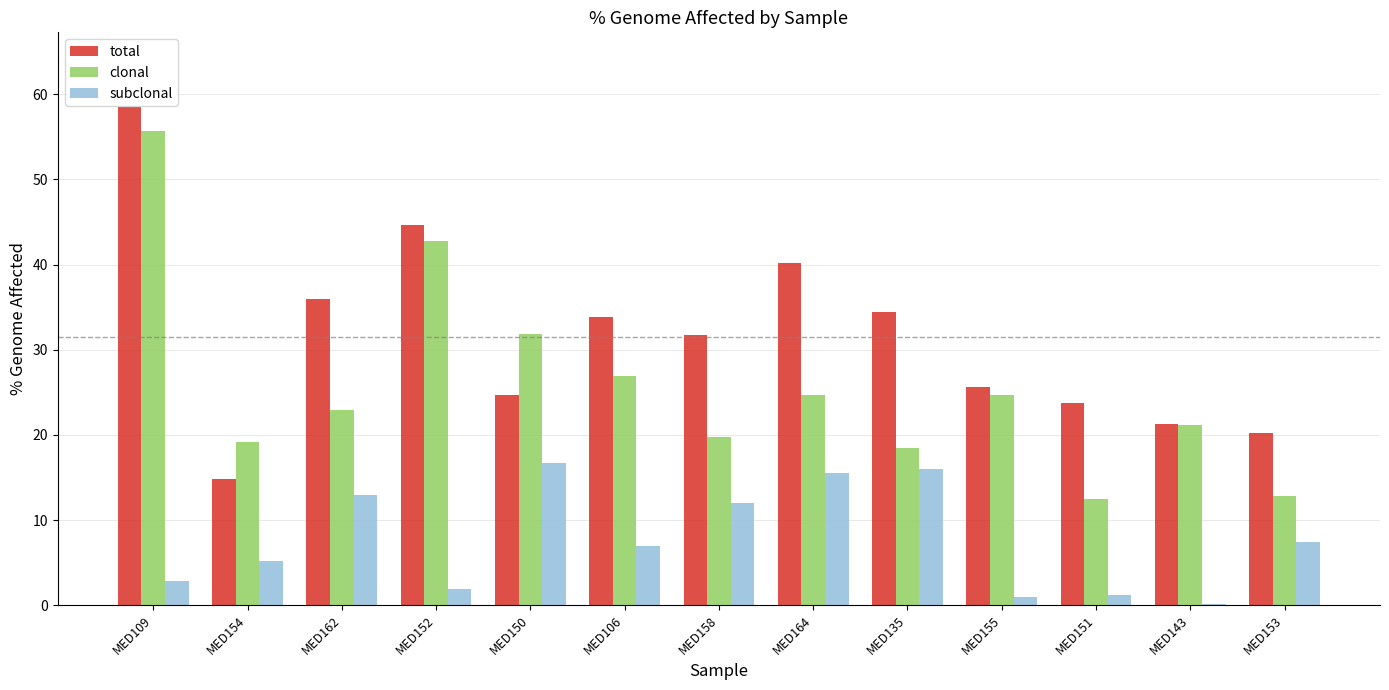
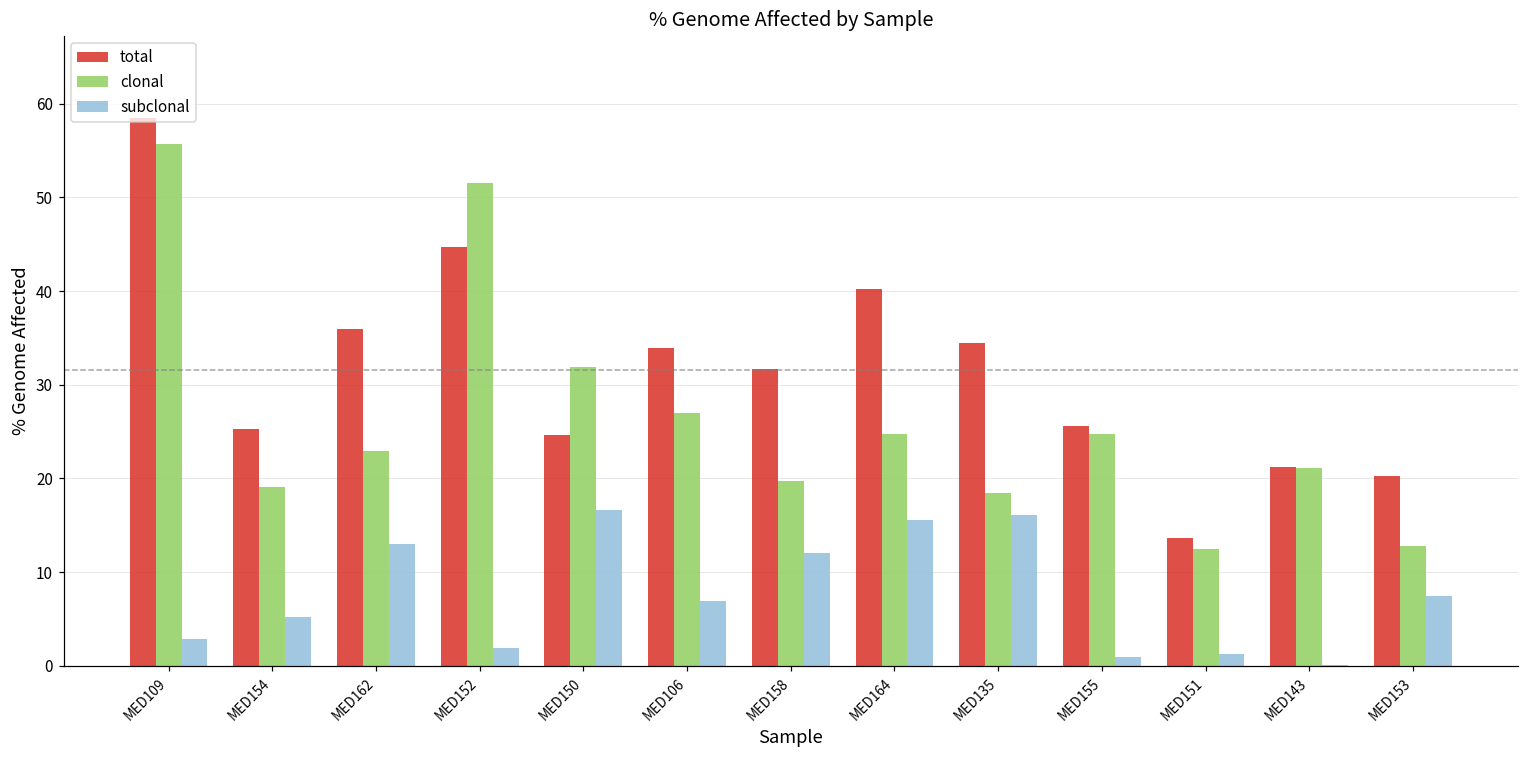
total, MED154: 15 -> 25
clonal, MED152: 43 -> 52
total, MED151: 24 -> 14
